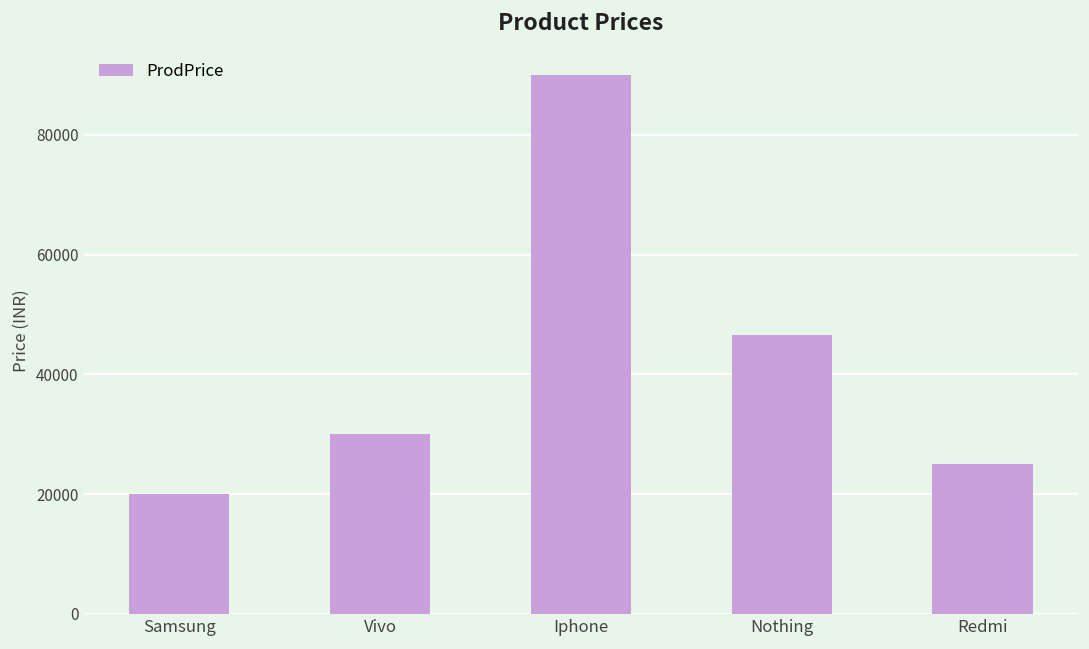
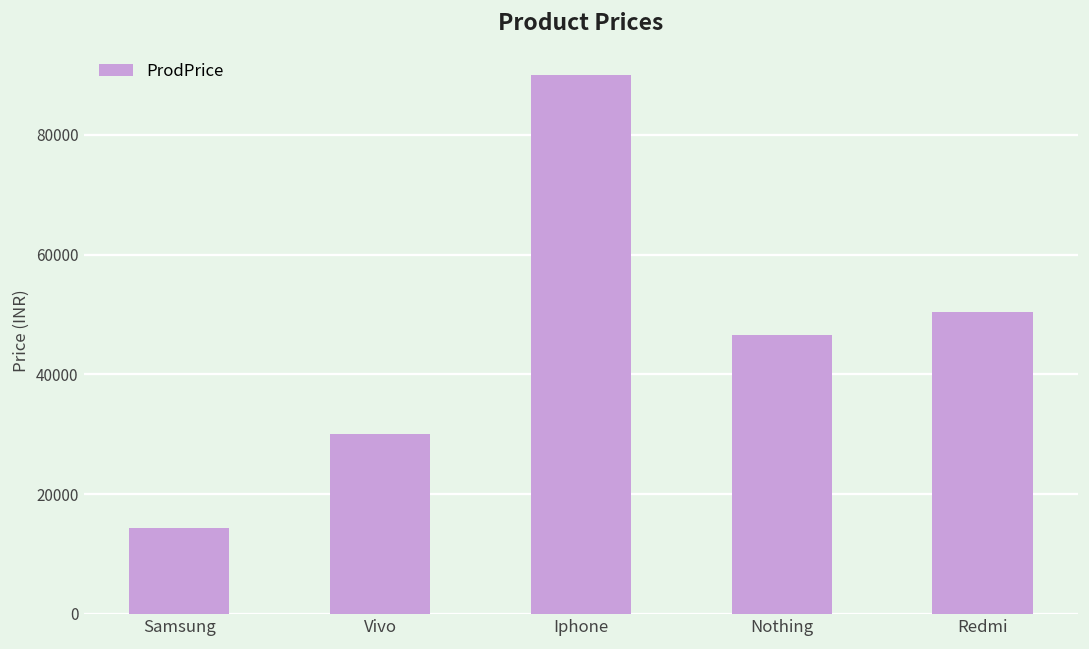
Samsung: 20000 -> 14000
Redmi: 25000 -> 50000
